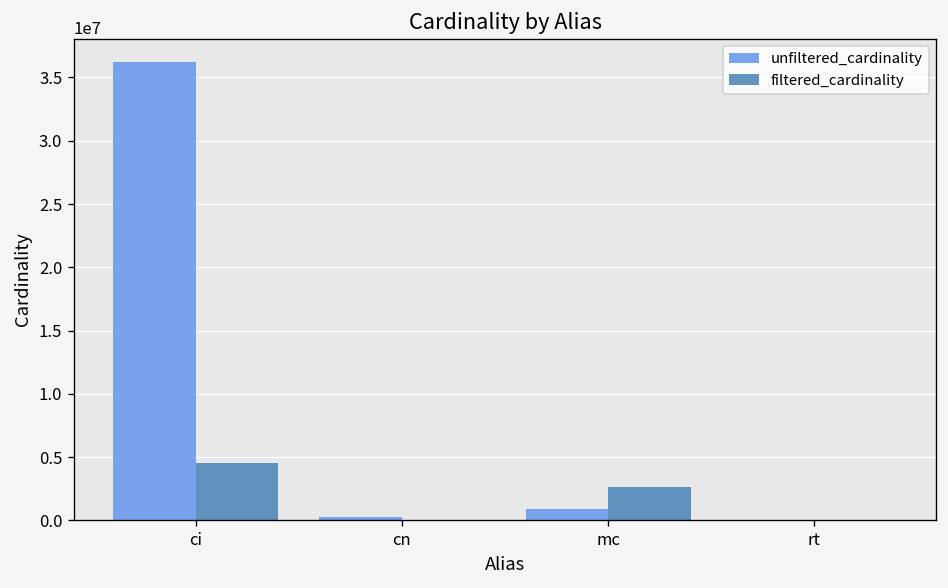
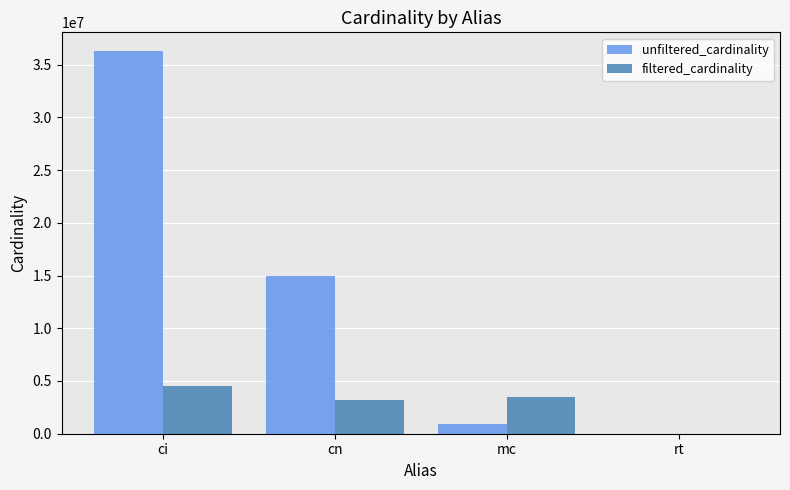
unfiltered_cardinality, cn: 200000 -> 15000000
filtered_cardinality, cn: 0 -> 3200000
filtered_cardinality, mc: 2600000 -> 3500000
